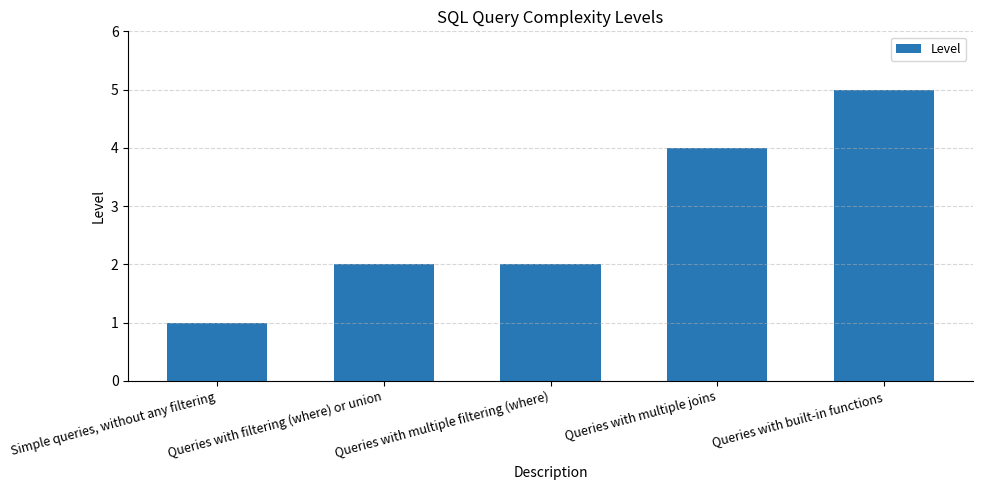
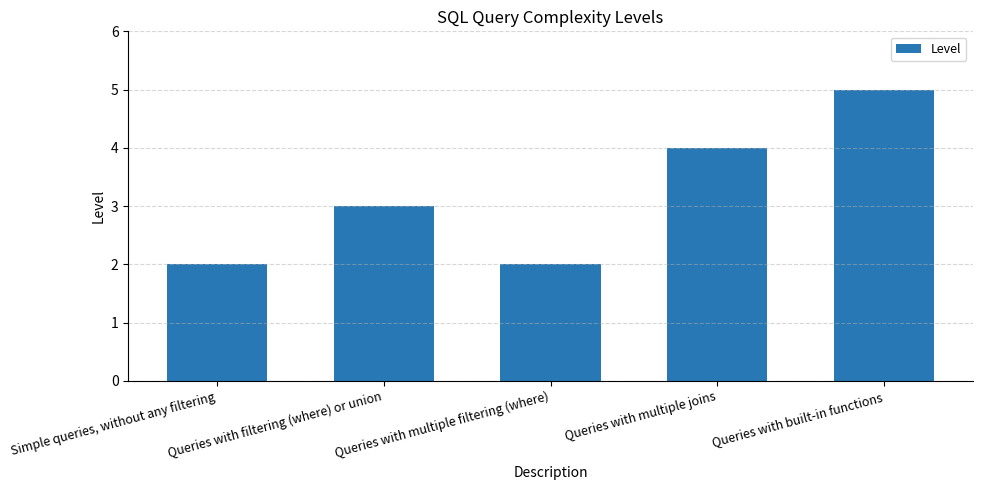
Simple queries, without any filtering: 1 -> 2
Queries with filtering (where) or union: 2 -> 3
